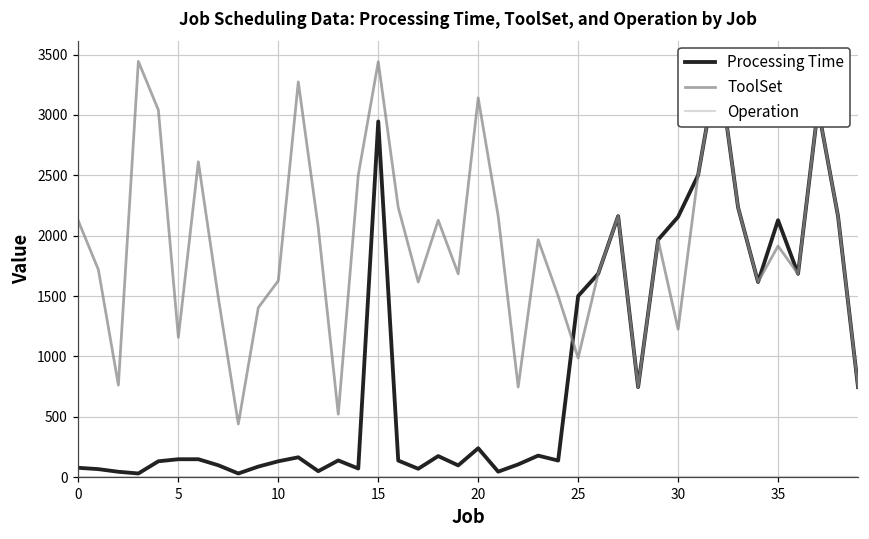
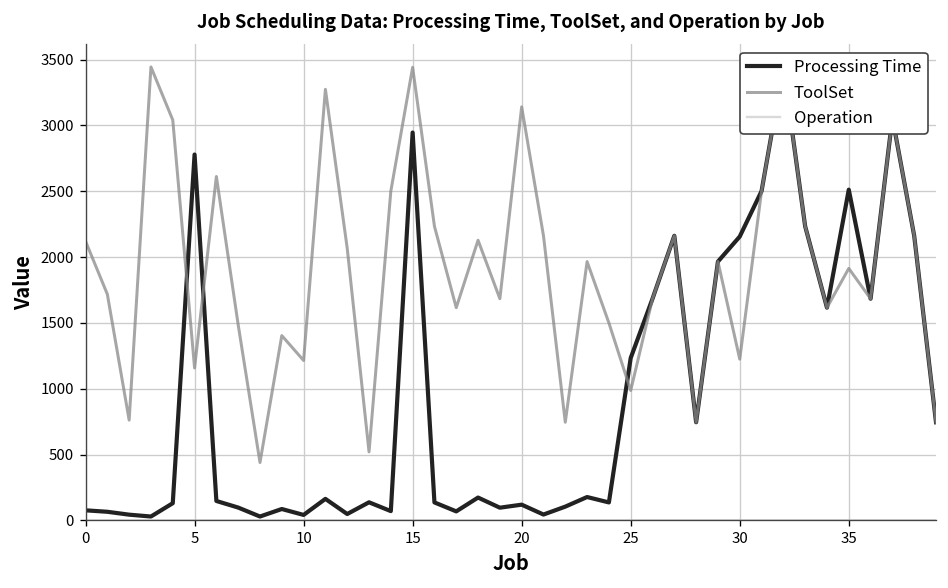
Processing Time, 5: 150 -> 2780
Processing Time, 10: 130 -> 40
ToolSet, 10: 1630 -> 1220
Processing Time, 20: 240 -> 120
Processing Time, 25: 1500 -> 1230
Processing Time, 35: 2130 -> 2510
